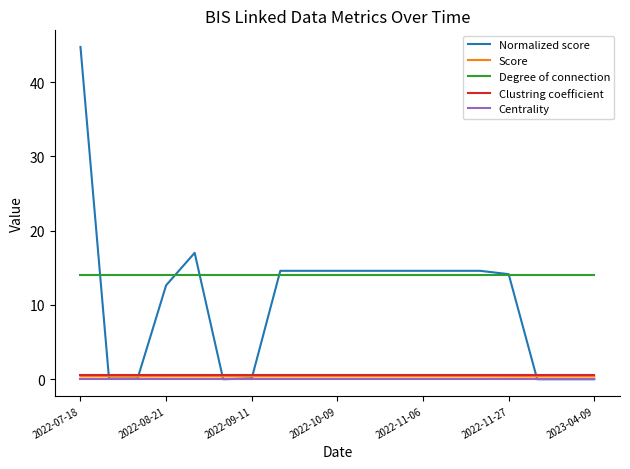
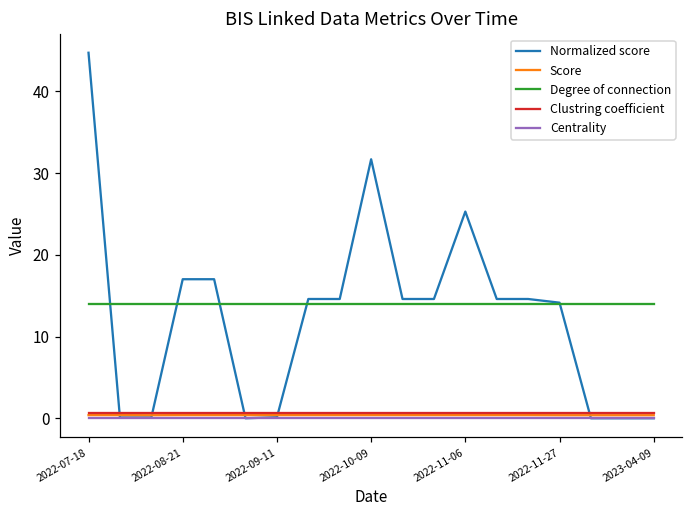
Normalized score, 2022-08-21: 13 -> 17
Normalized score, 2022-10-09: 15 -> 32
Normalized score, 2022-11-06: 15 -> 25
